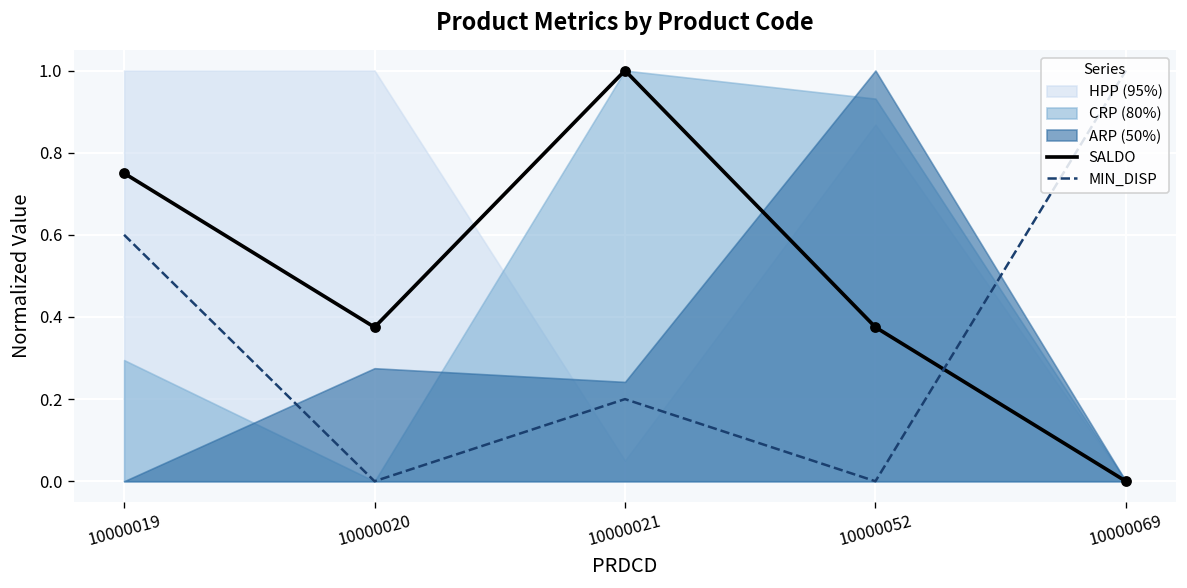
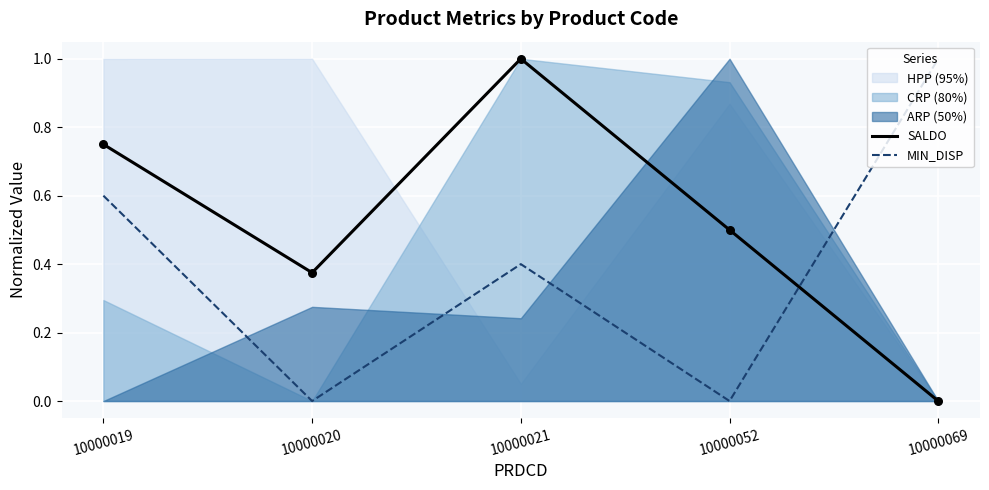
MIN_DISP, 10000021: 0.20 -> 0.40
SALDO, 10000052: 0.38 -> 0.50
